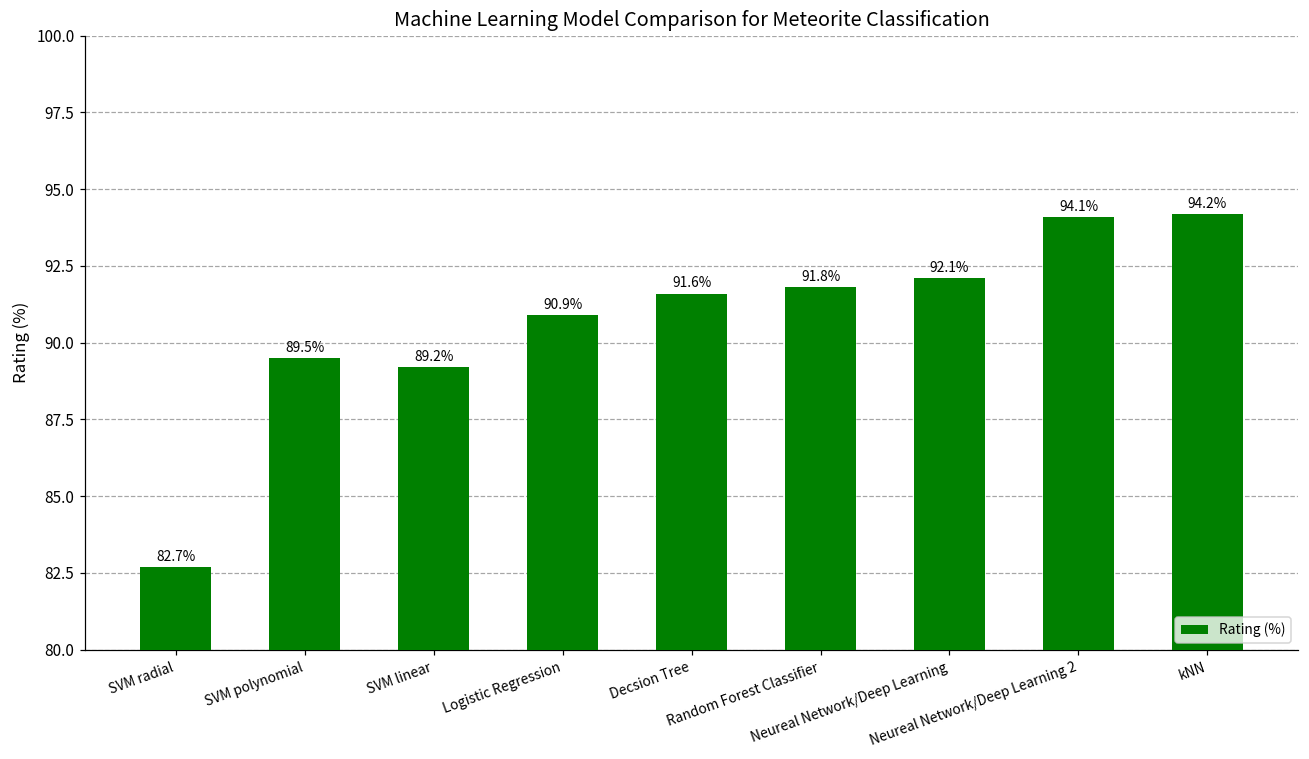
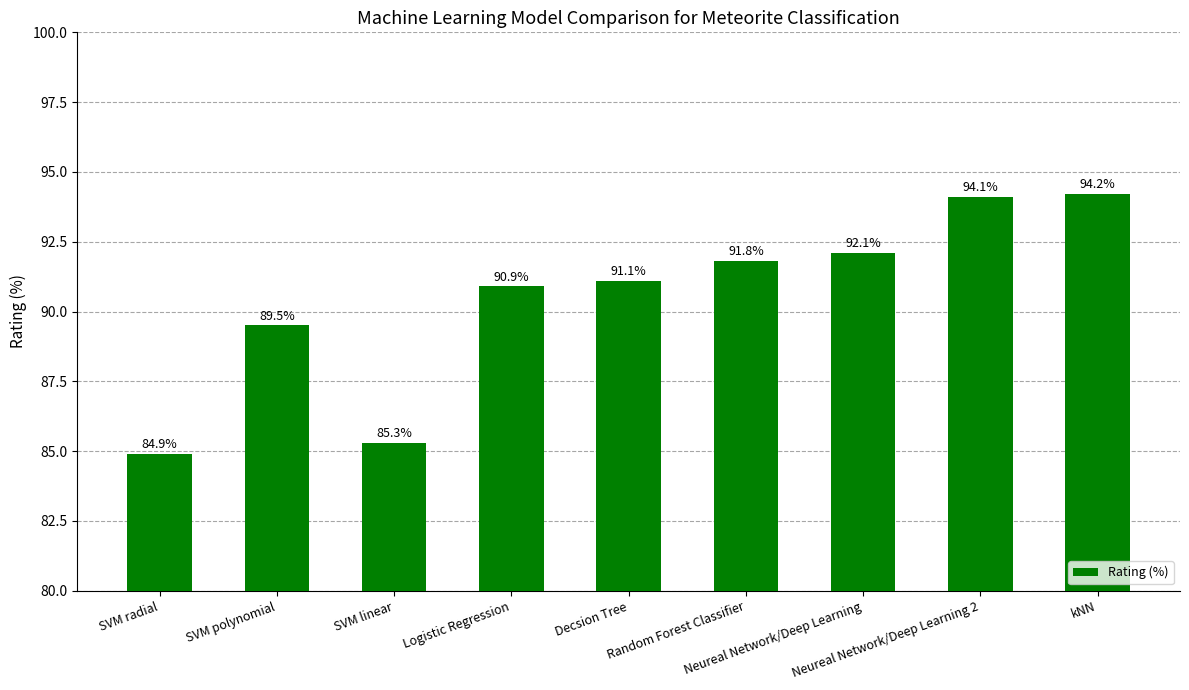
SVM radial: 82.7% -> 84.9%
SVM linear: 89.2% -> 85.3%
Decsion Tree: 91.6% -> 91.1%
